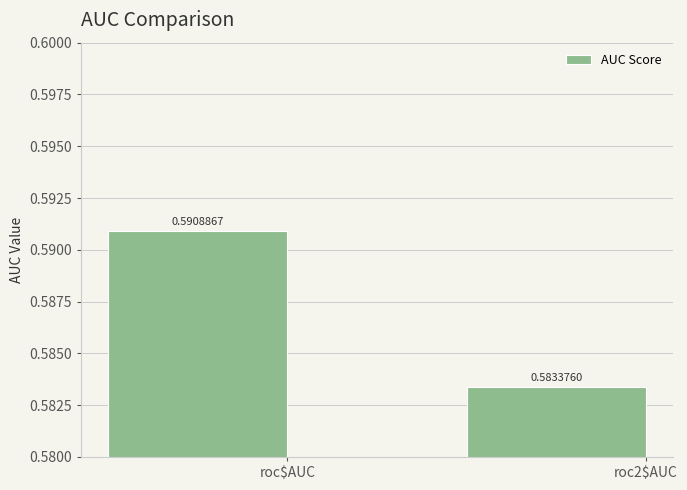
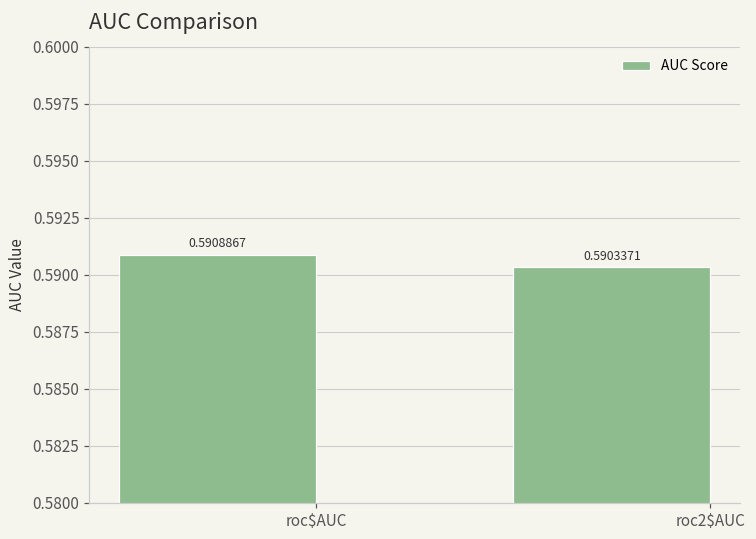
roc2$AUC: 0.5833760 -> 0.5903371
